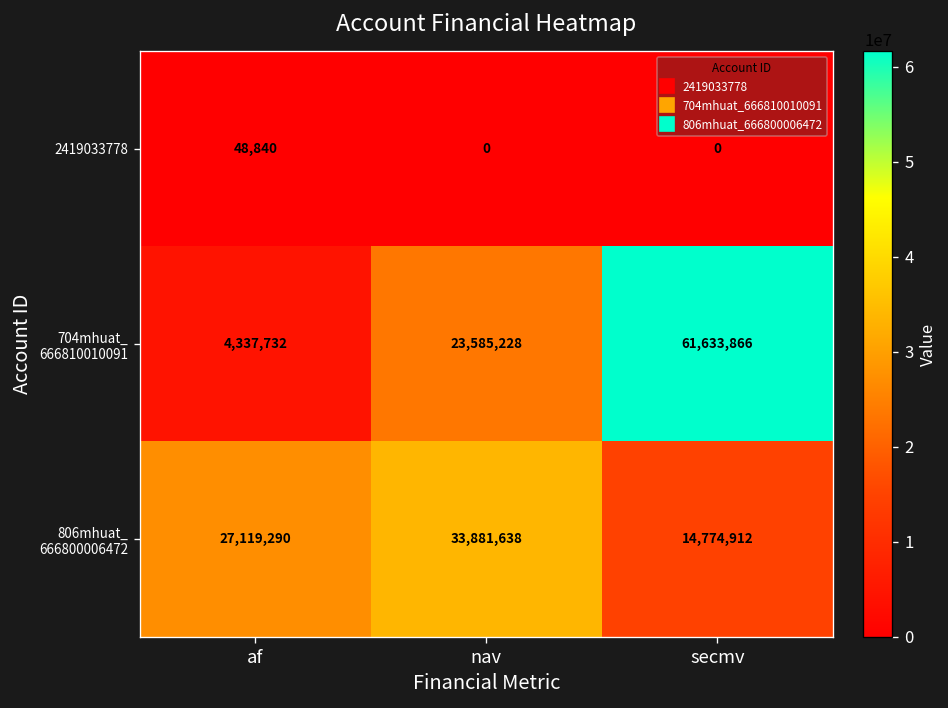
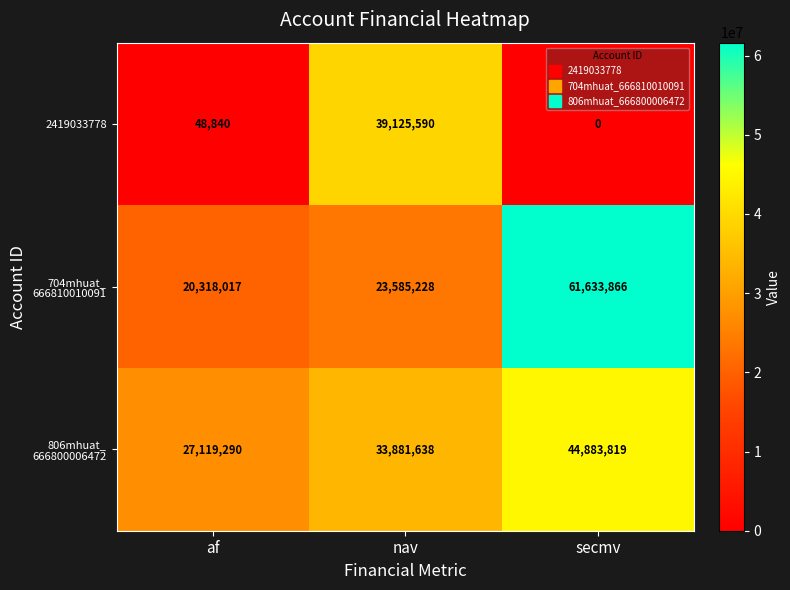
2419033778, nav: 0 -> 39,125,590
704mhuat_ 666810010091, af: 4,337,732 -> 20,318,017
806mhuat_ 666800006472, secmv: 14,774,912 -> 44,883,819
